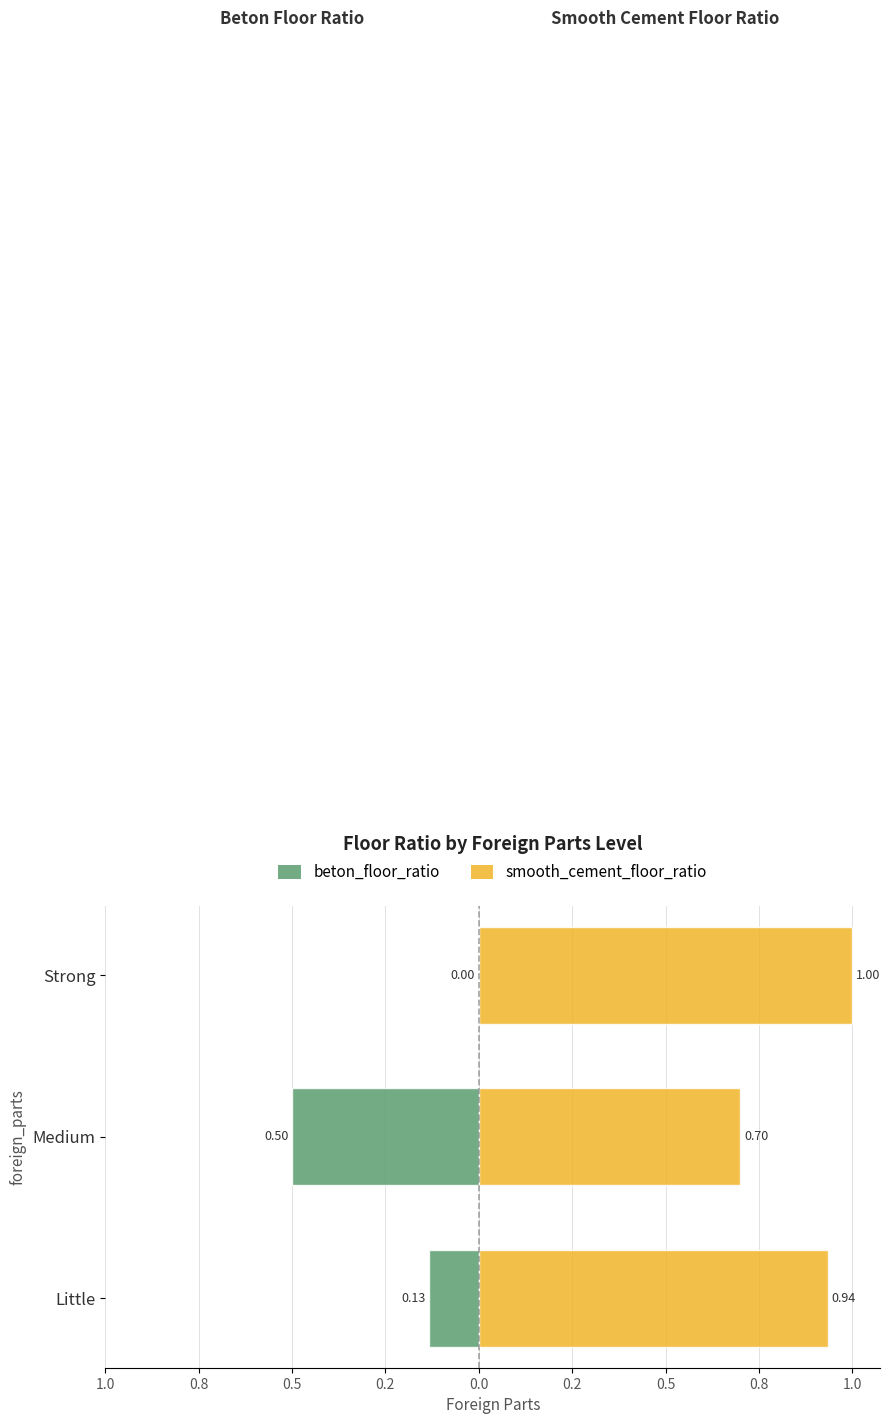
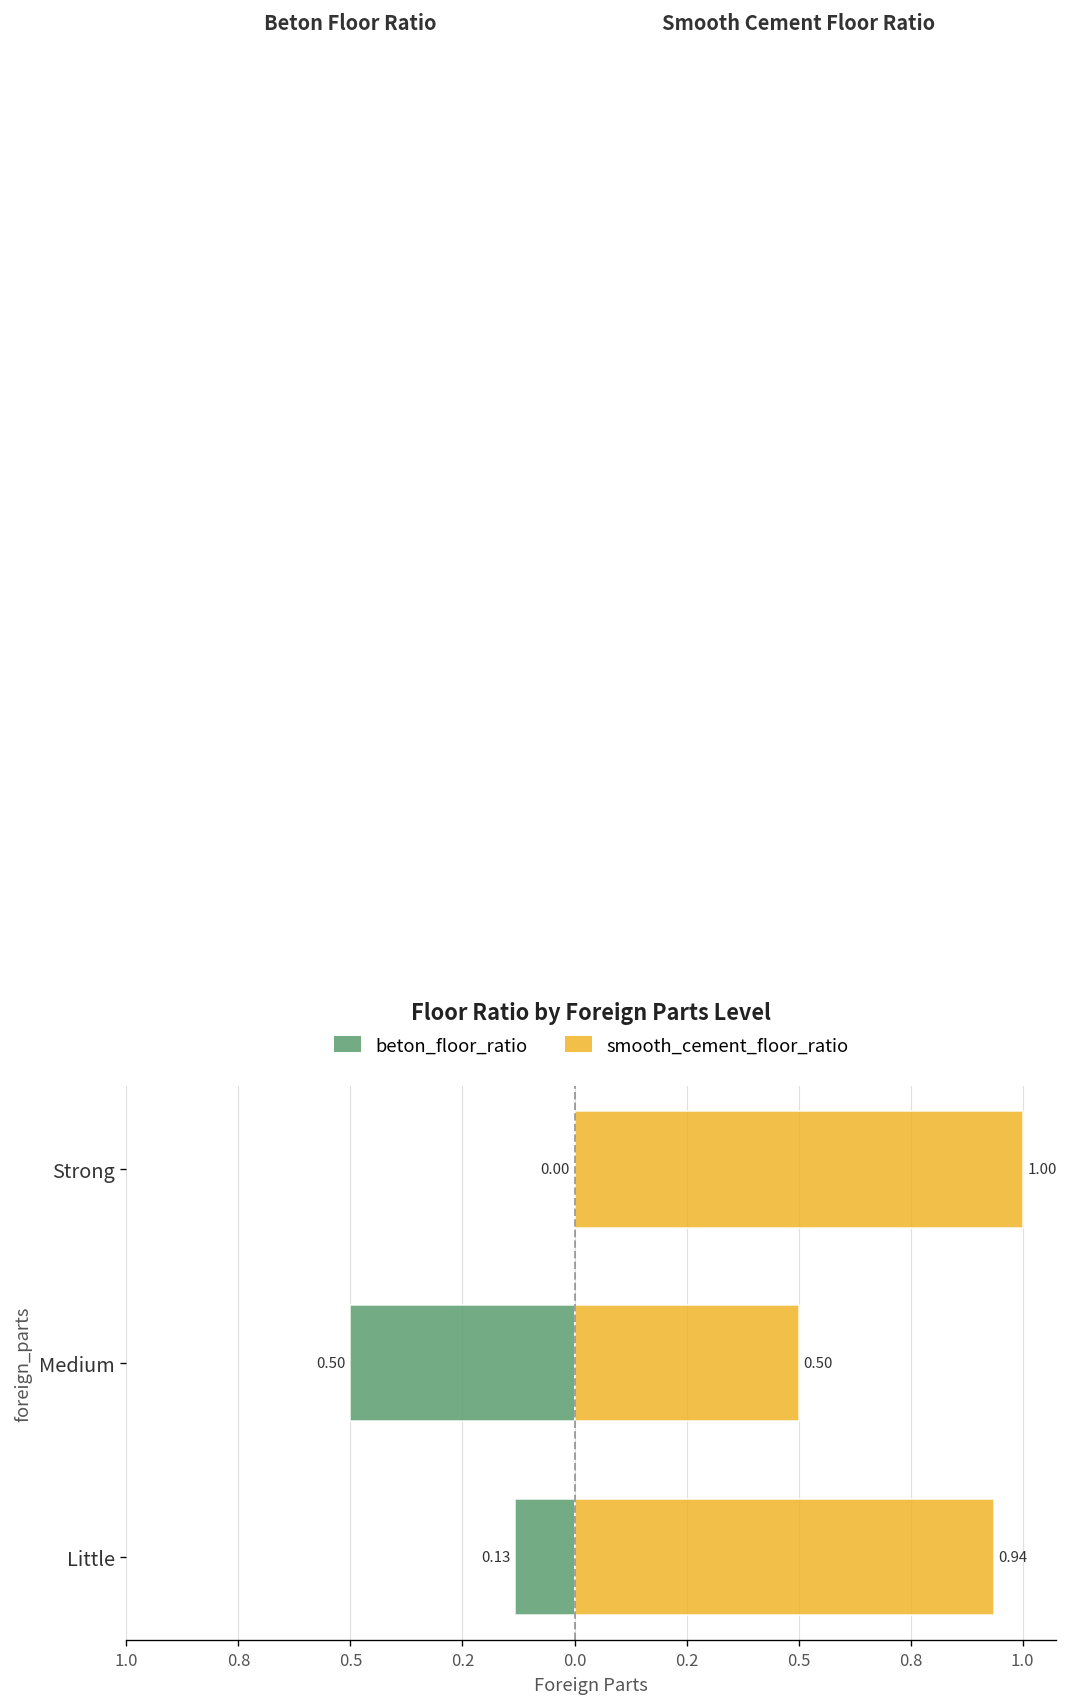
smooth_cement_floor_ratio, Medium: 0.70 -> 0.50
